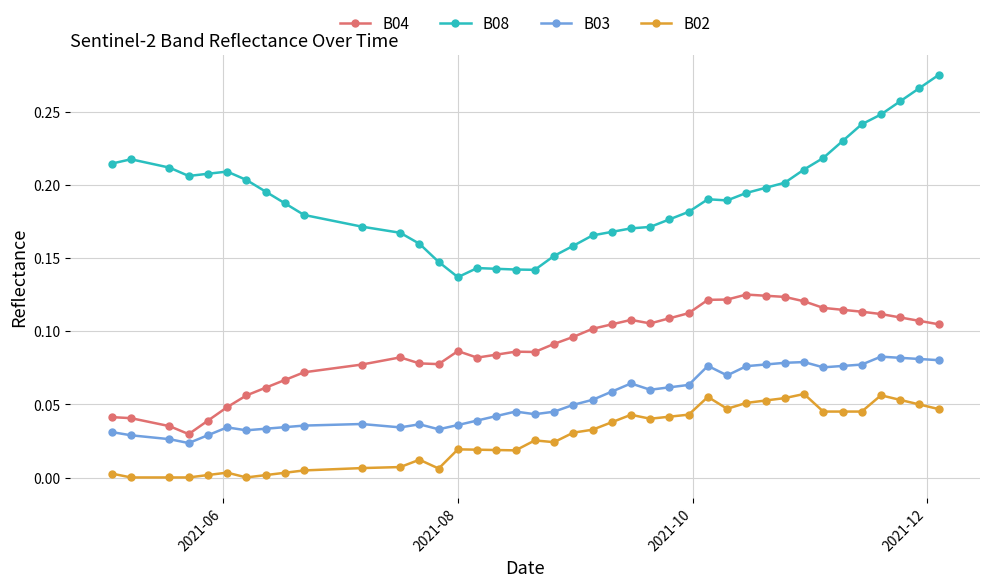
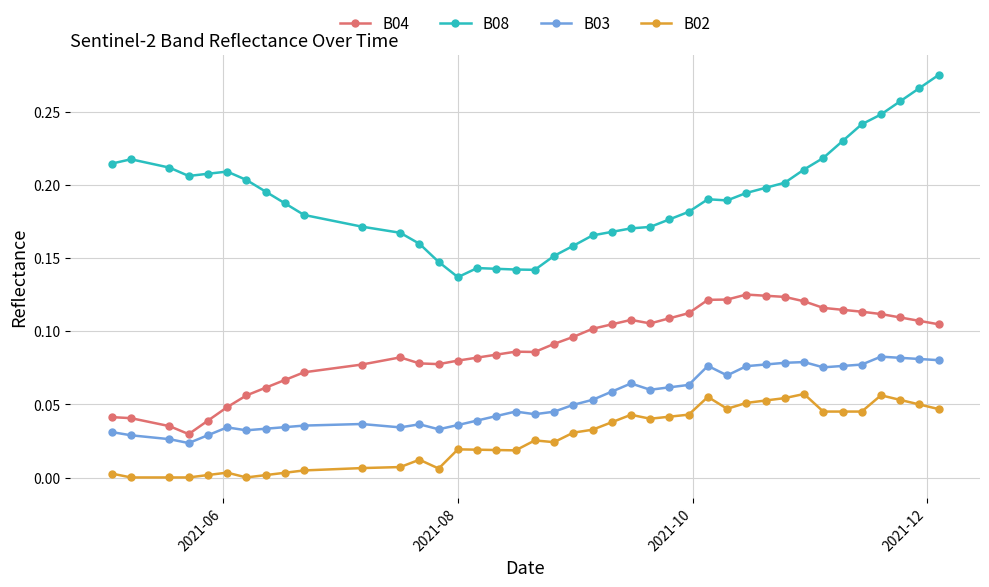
B04, 2021-08: 0.086 -> 0.080
